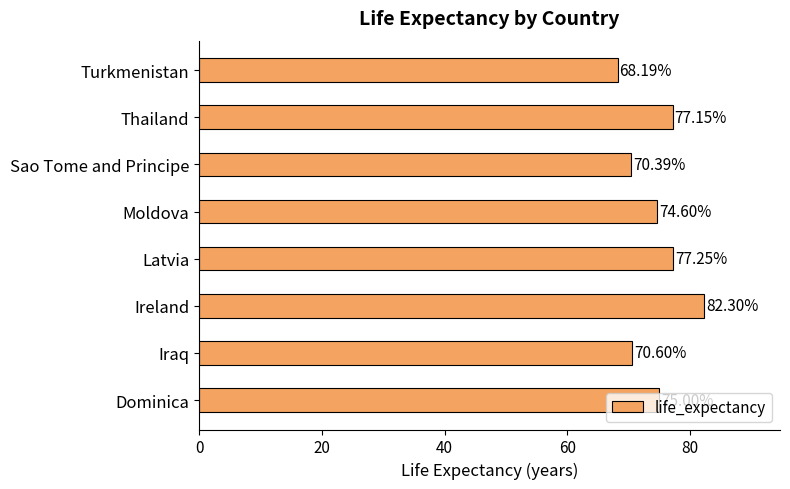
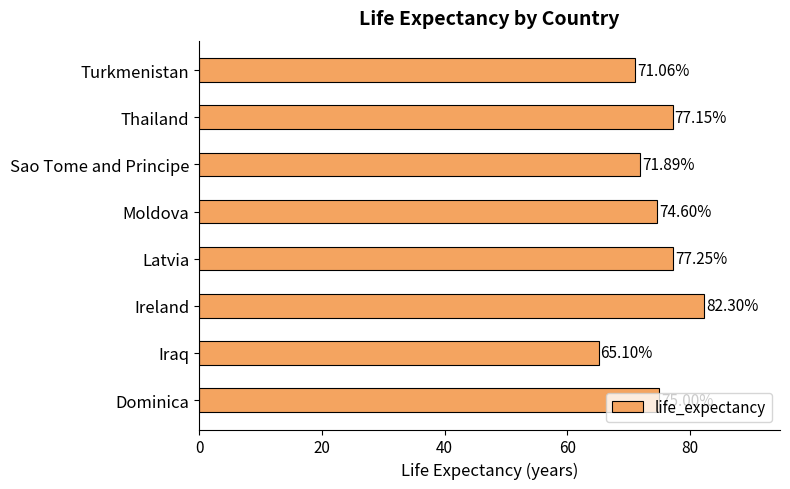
Turkmenistan: 68.19% -> 71.06%
Sao Tome and Principe: 70.39% -> 71.89%
Iraq: 70.60% -> 65.10%
